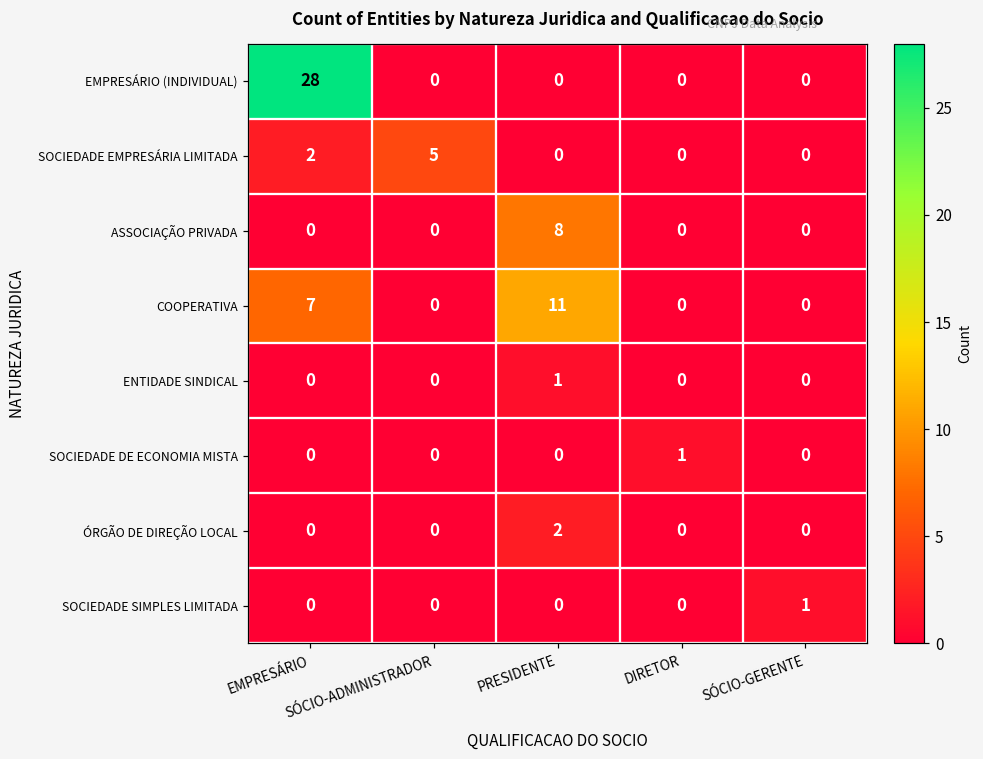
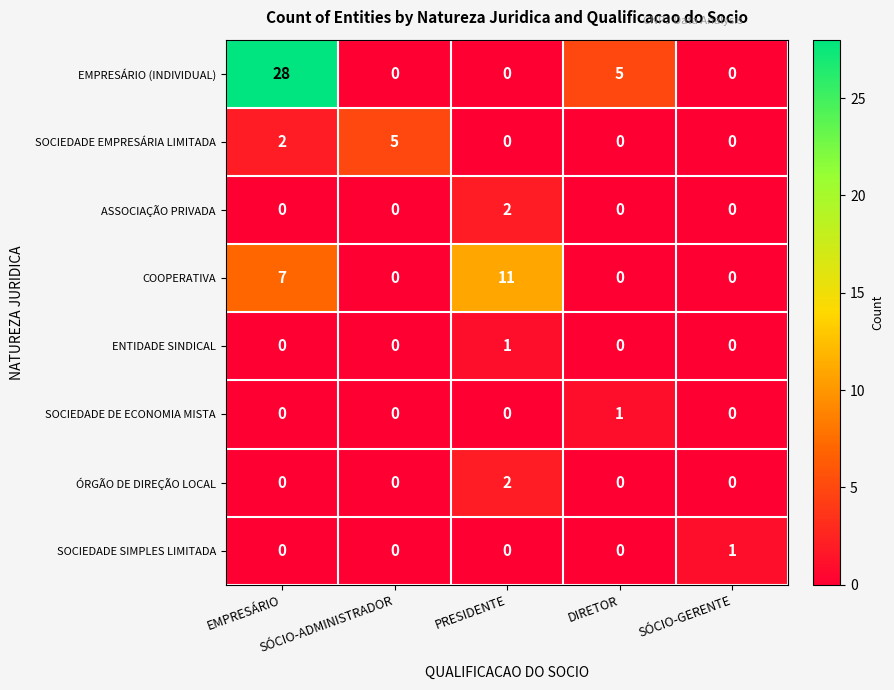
EMPRESÁRIO (INDIVIDUAL), DIRETOR: 0 -> 5
ASSOCIAÇÃO PRIVADA, PRESIDENTE: 8 -> 2
